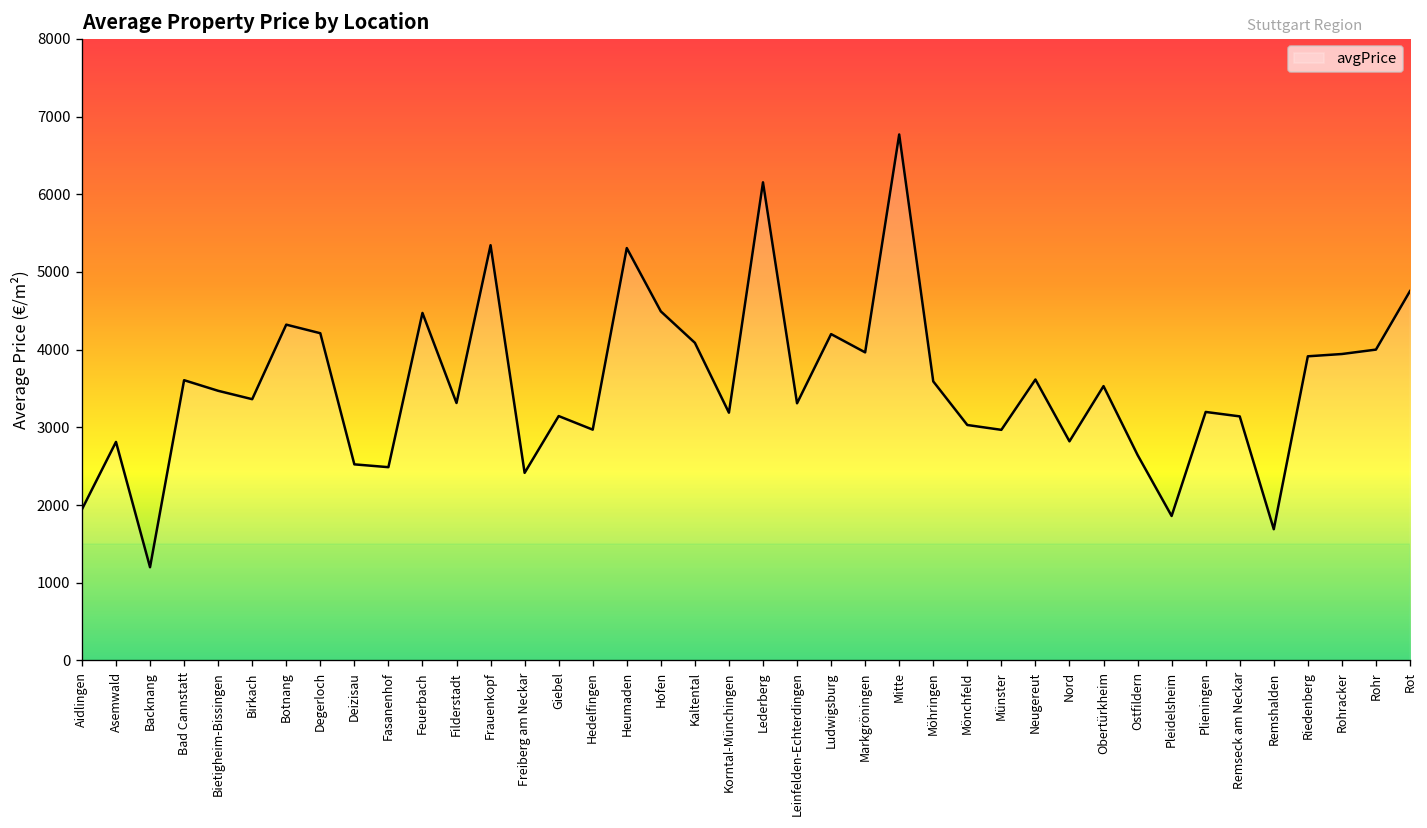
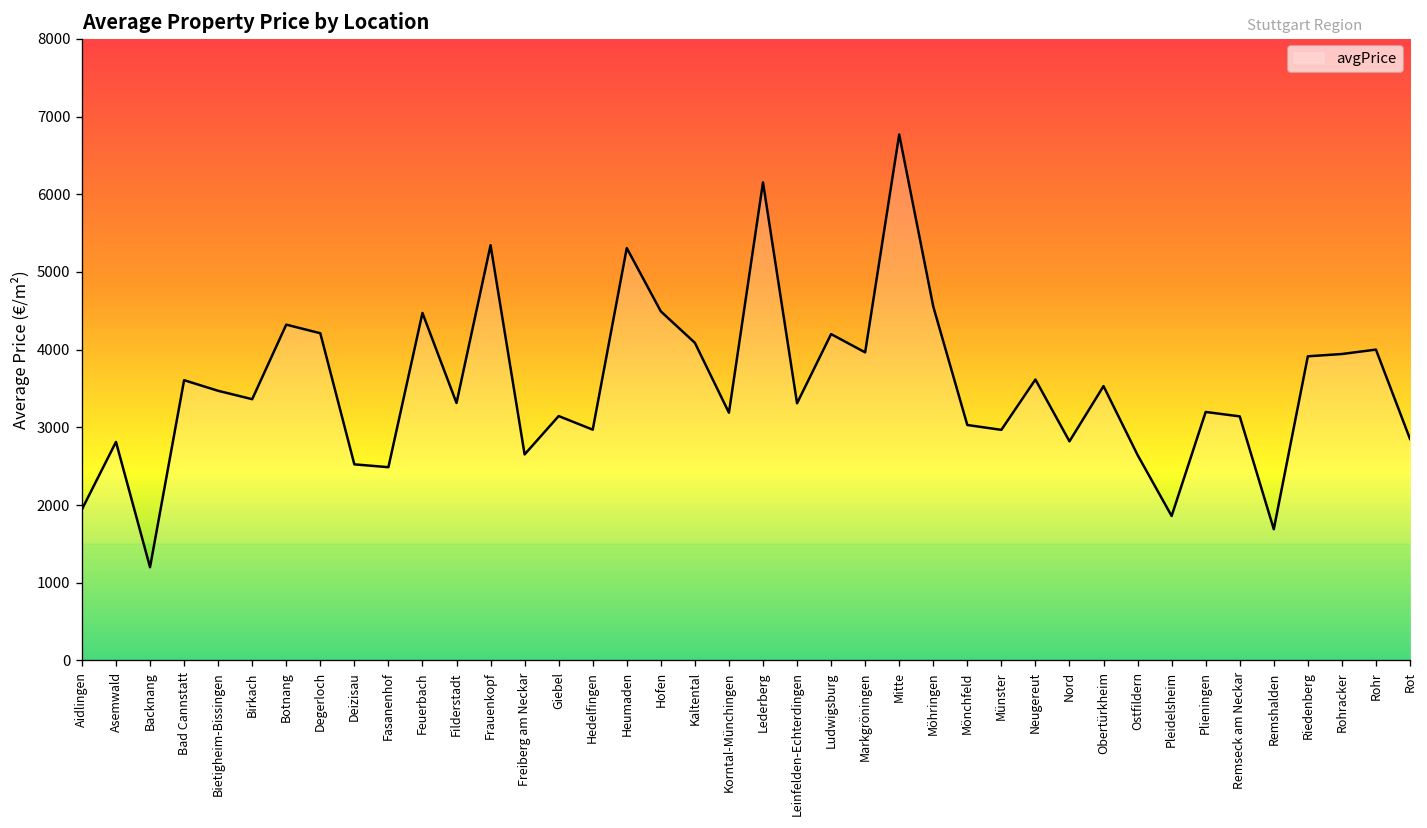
Freiberg am Neckar: 2400 -> 2700
Möhringen: 3600 -> 4600
Rot: 4800 -> 2900
